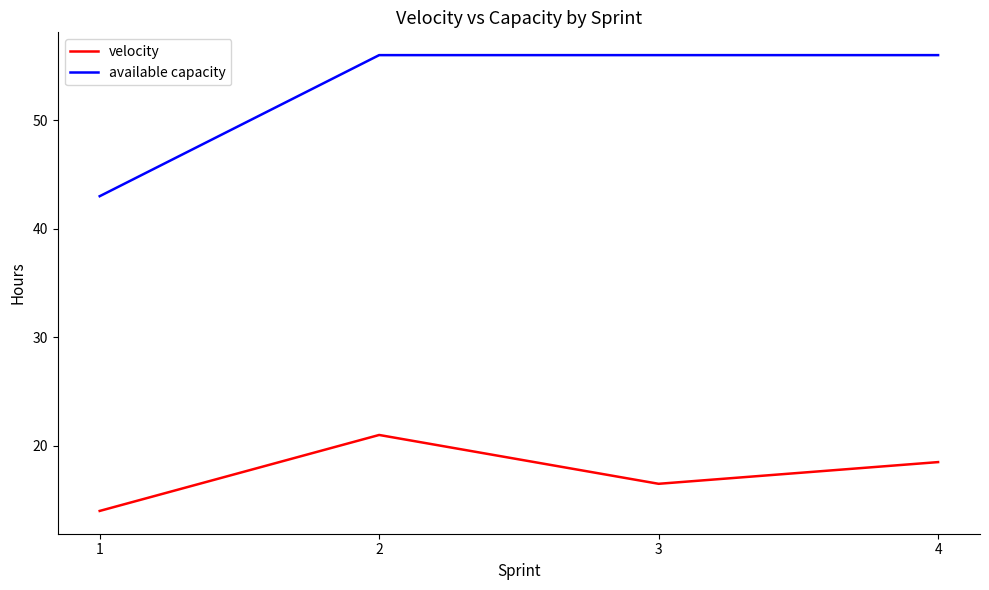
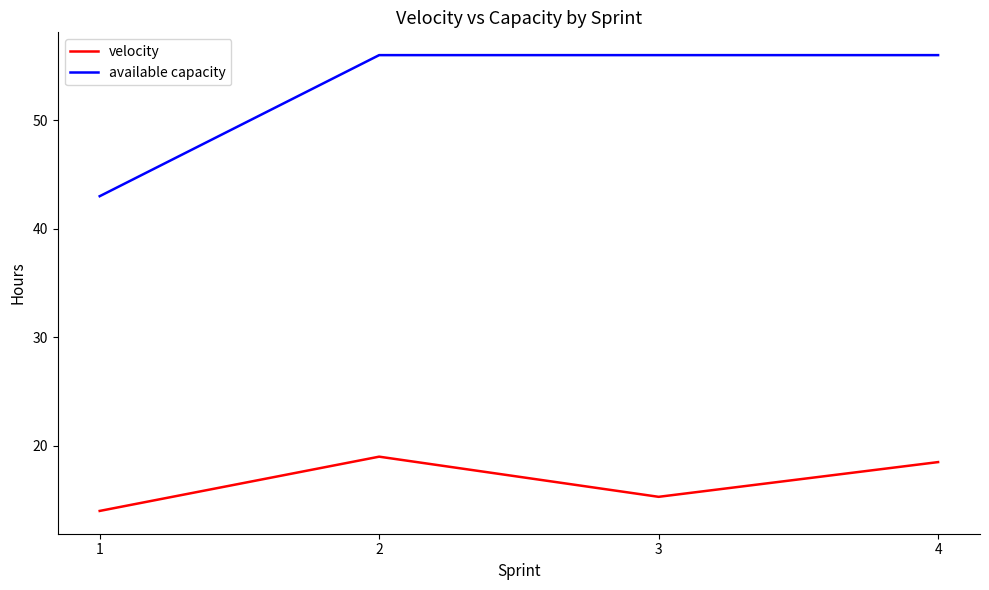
velocity, 2: 21 -> 19
velocity, 3: 16.5 -> 15.3
